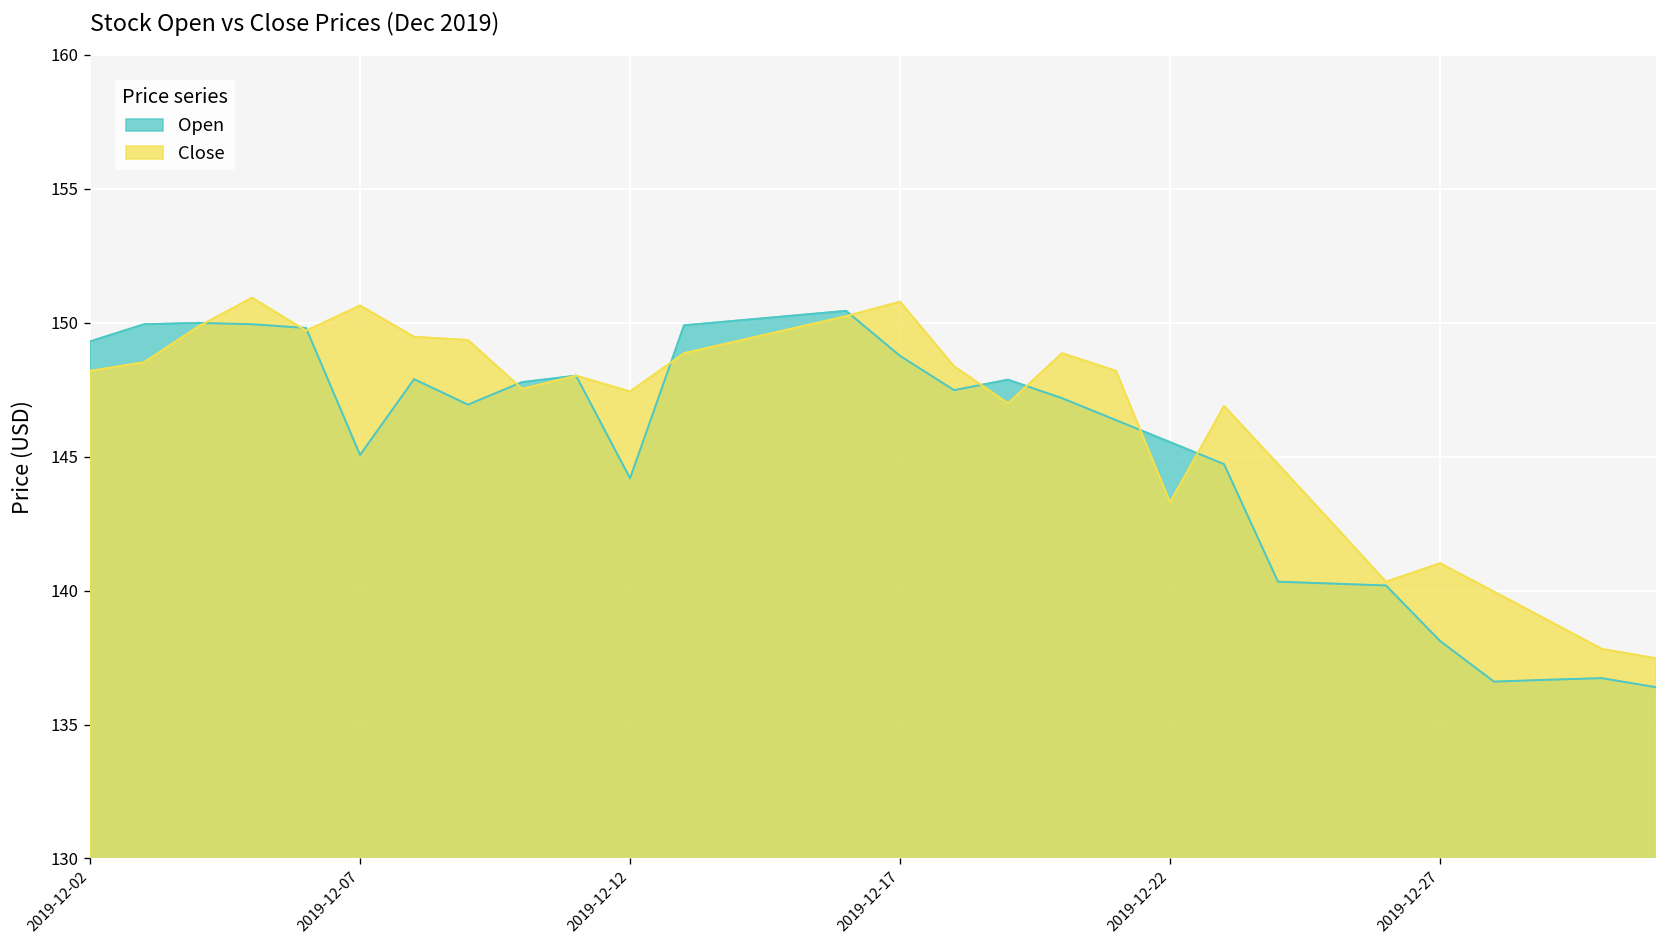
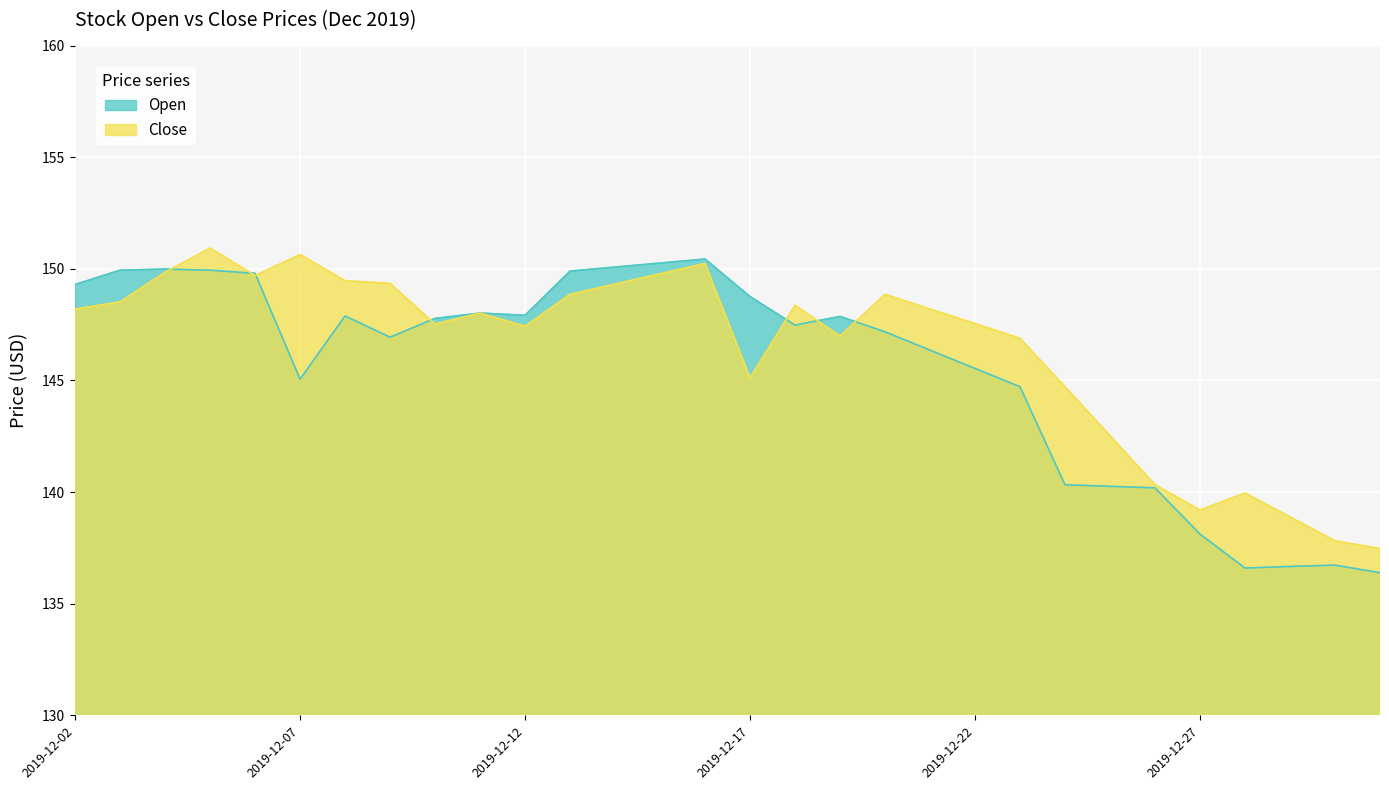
Open, 2019-12-12: 144.2 -> 147.9
Close, 2019-12-17: 150.8 -> 145.1
Close, 2019-12-22: 143.3 -> 147.6
Close, 2019-12-27: 141.0 -> 139.2
